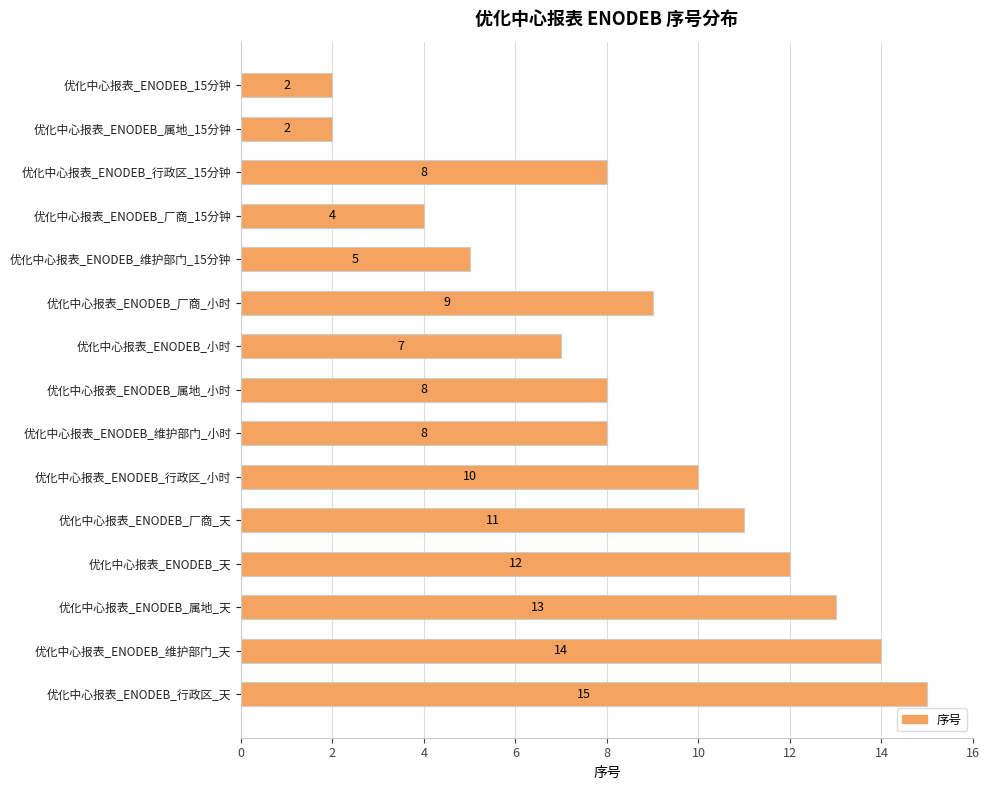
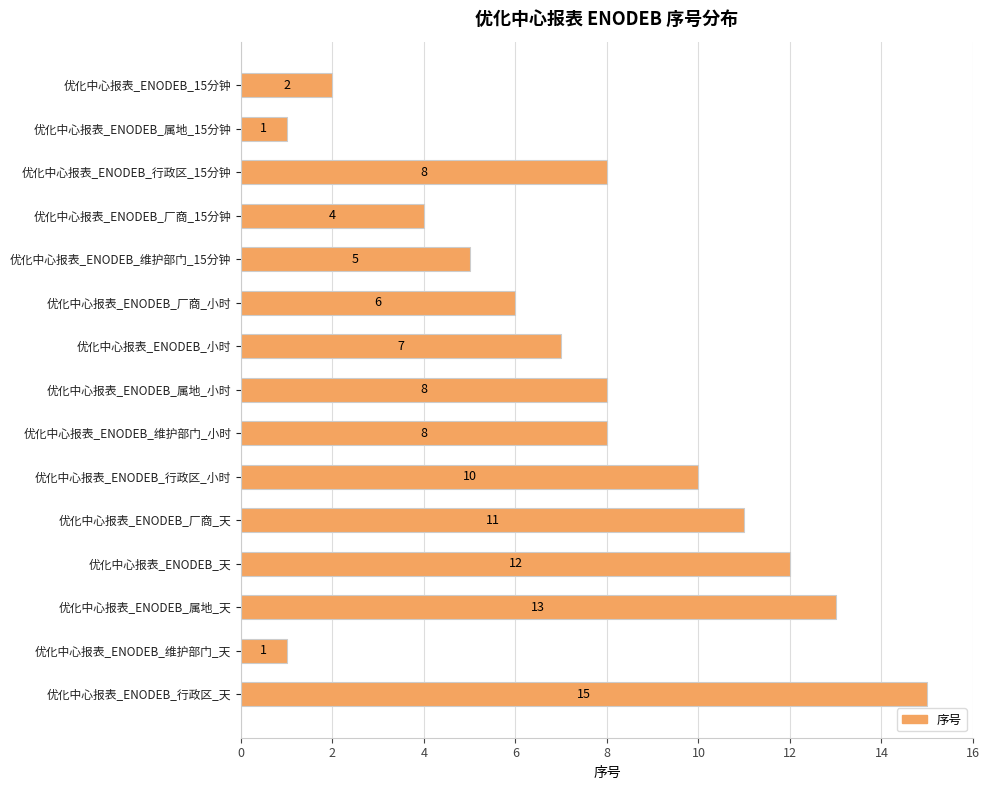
优化中心报表_ENODEB_属地_15分钟: 2 -> 1
优化中心报表_ENODEB_厂商_小时: 9 -> 6
优化中心报表_ENODEB_维护部门_天: 14 -> 1
